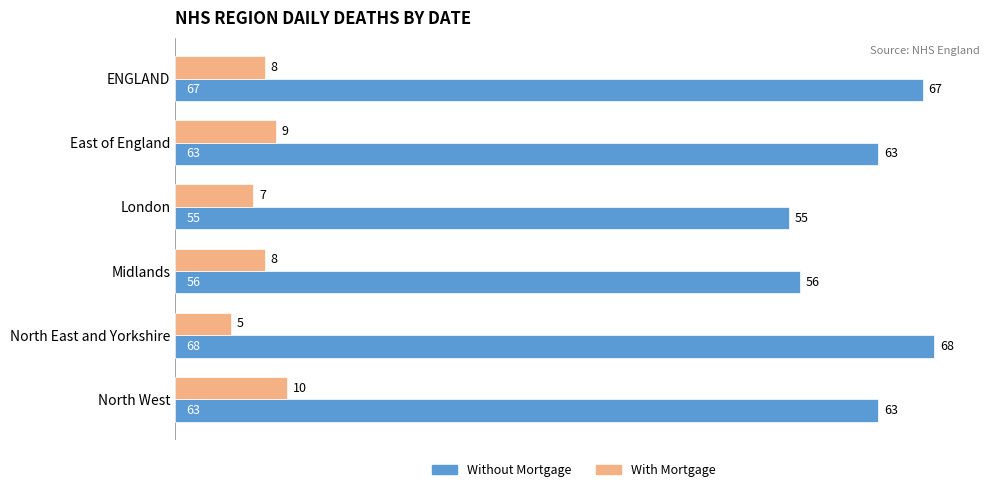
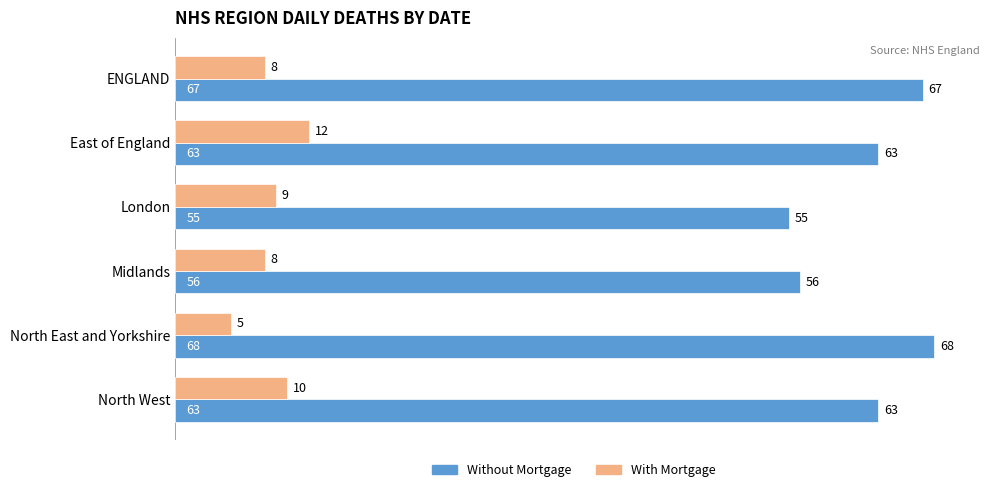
With Mortgage, East of England: 9 -> 12
With Mortgage, London: 7 -> 9
